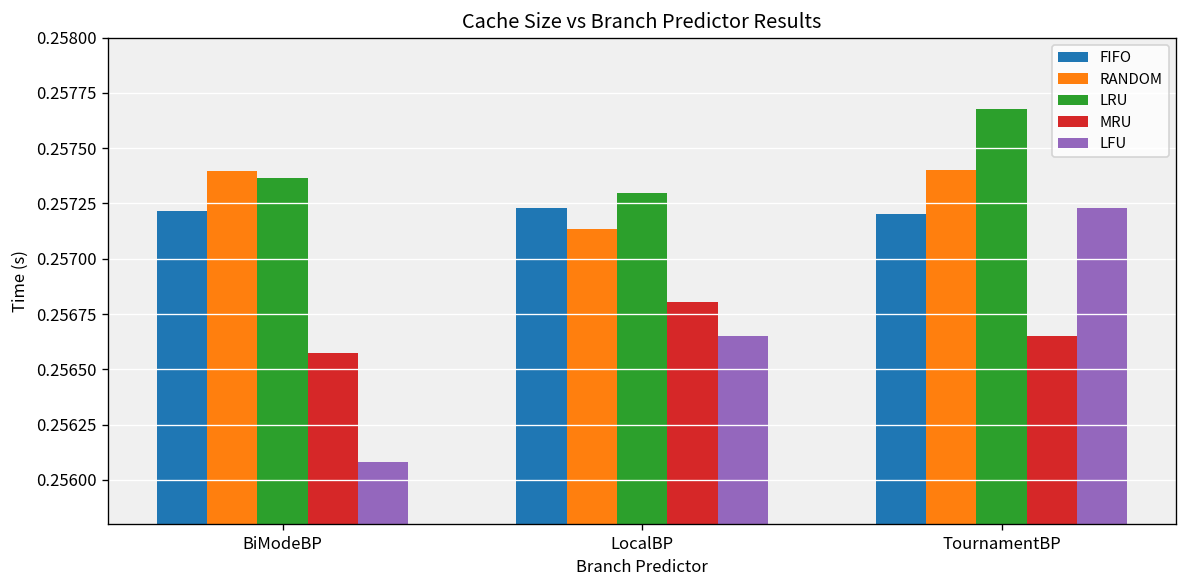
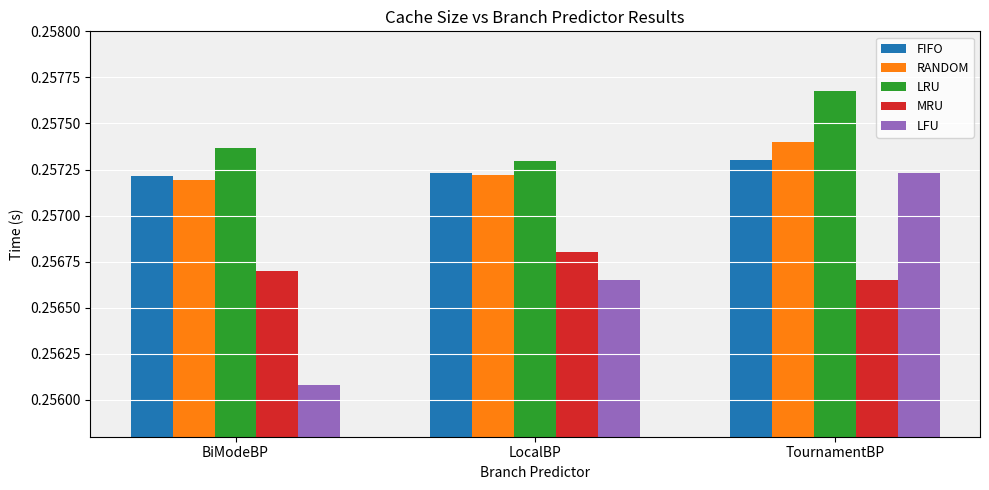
RANDOM, BiModeBP: 0.25740 -> 0.25719
MRU, BiModeBP: 0.25657 -> 0.25670
RANDOM, LocalBP: 0.25714 -> 0.25722
FIFO, TournamentBP: 0.2572 -> 0.2573
